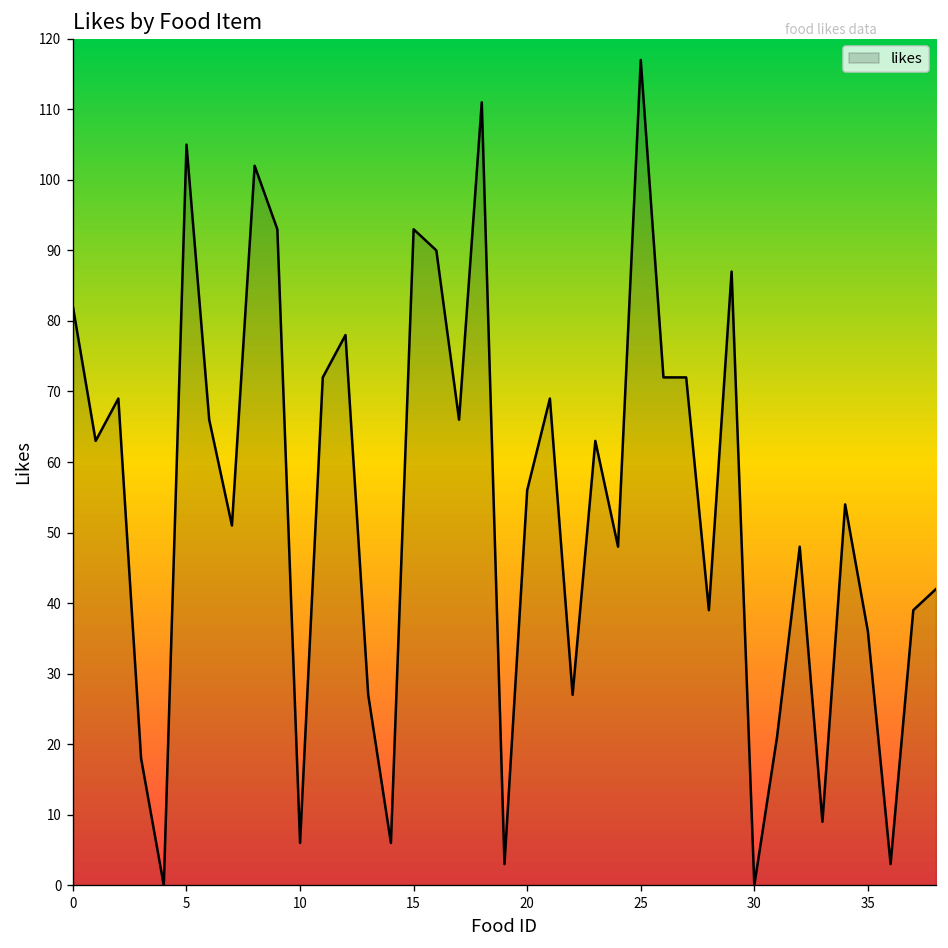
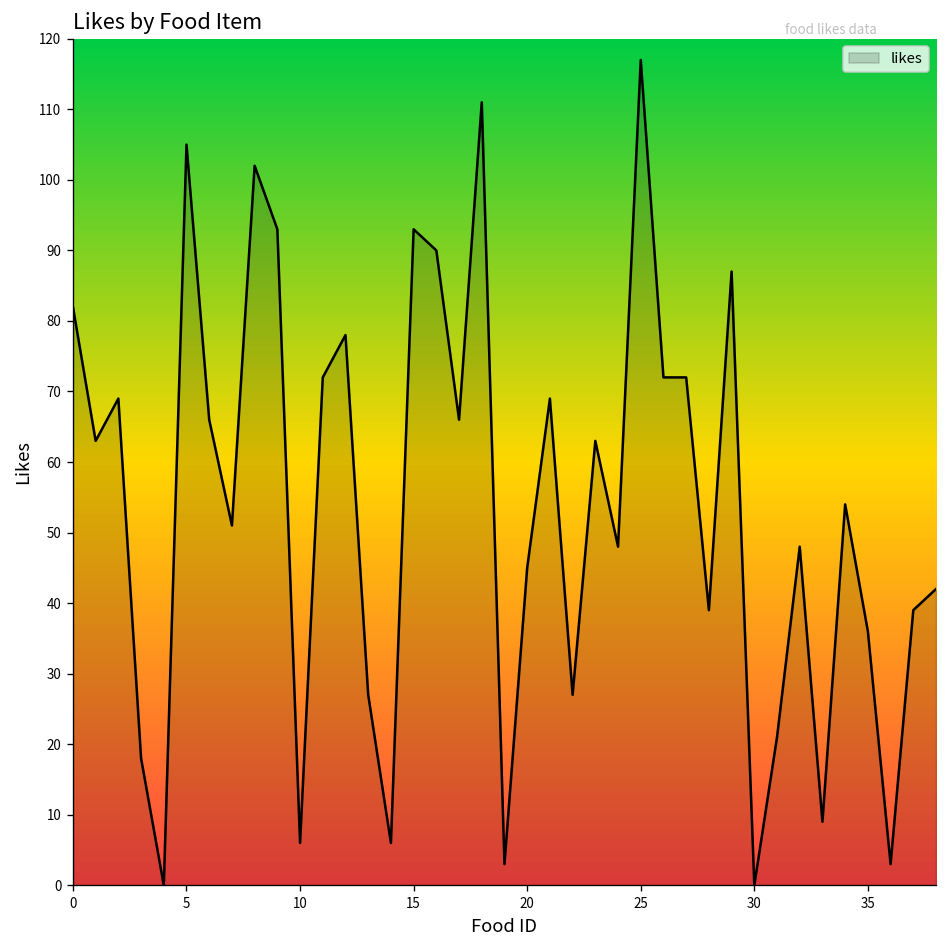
20: 56 -> 45
